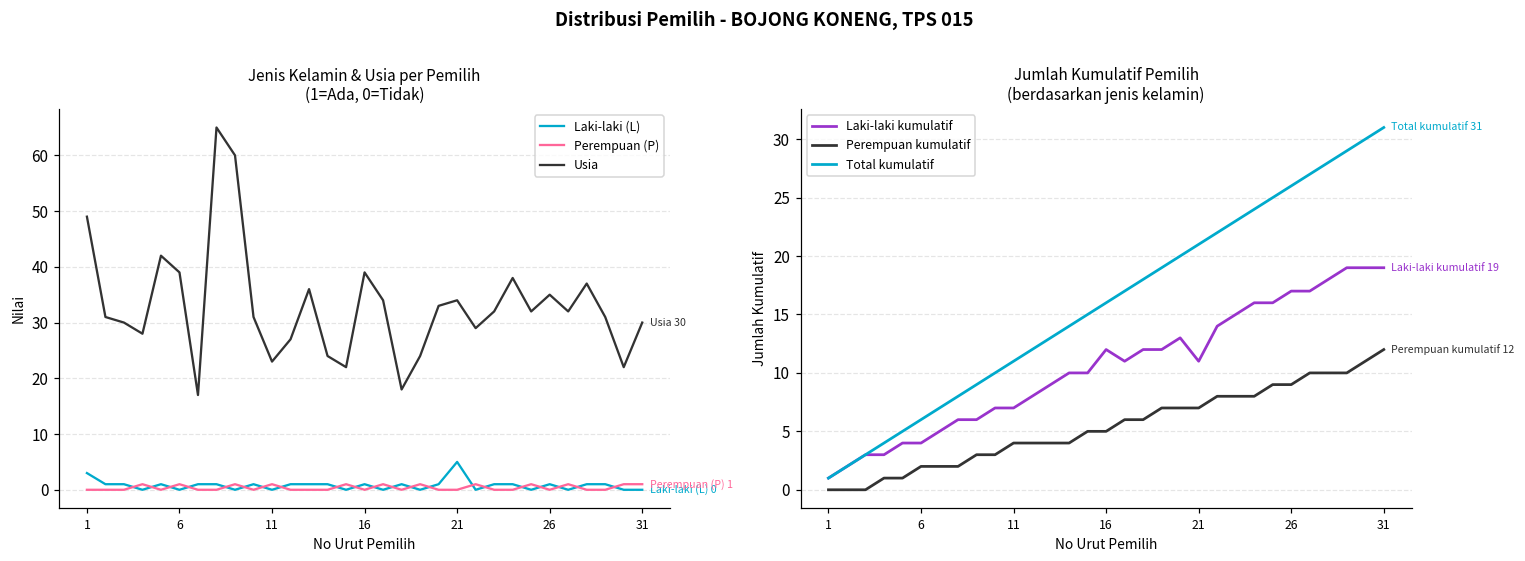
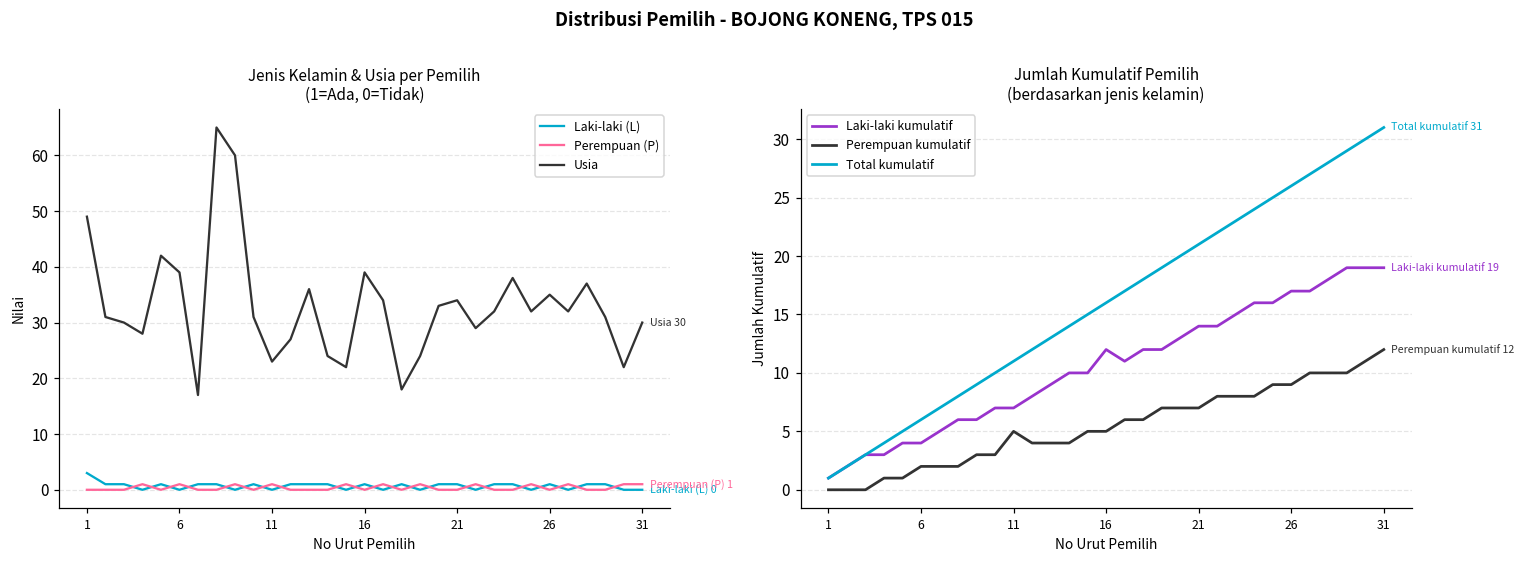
Jenis Kelamin & Usia per Pemilih (1=Ada, 0=Tidak), Laki-laki (L), 21: 5 -> 1
Jumlah Kumulatif Pemilih (berdasarkan jenis kelamin), Perempuan kumulatif, 11: 4 -> 5
Jumlah Kumulatif Pemilih (berdasarkan jenis kelamin), Laki-laki kumulatif, 21: 11 -> 14
